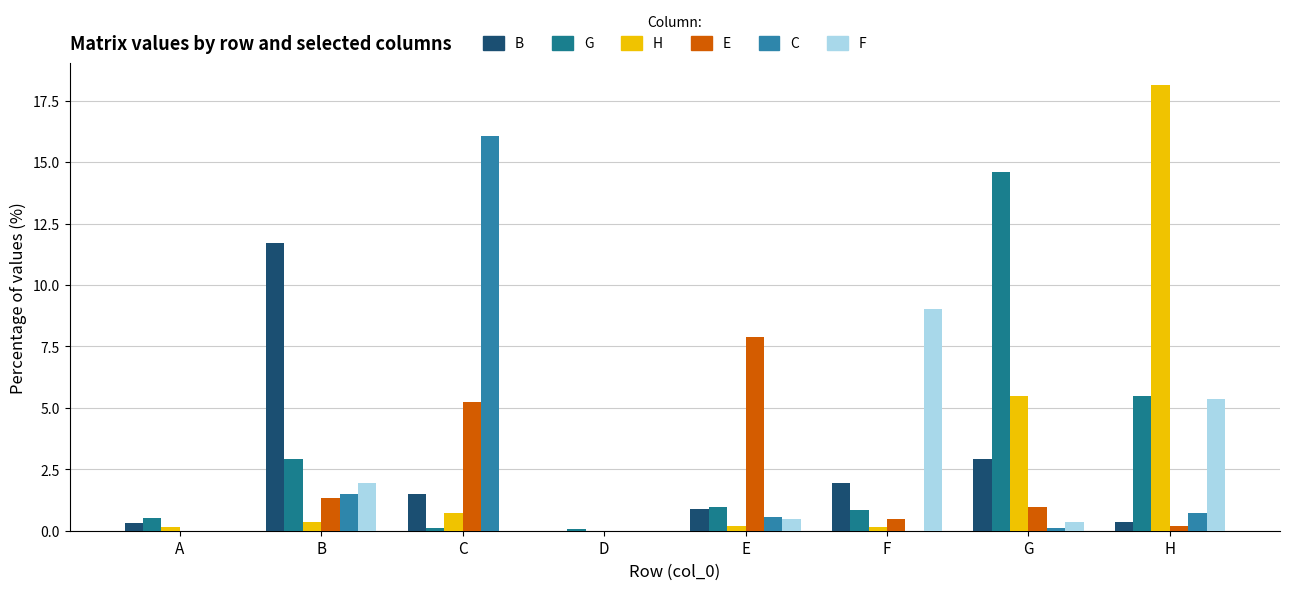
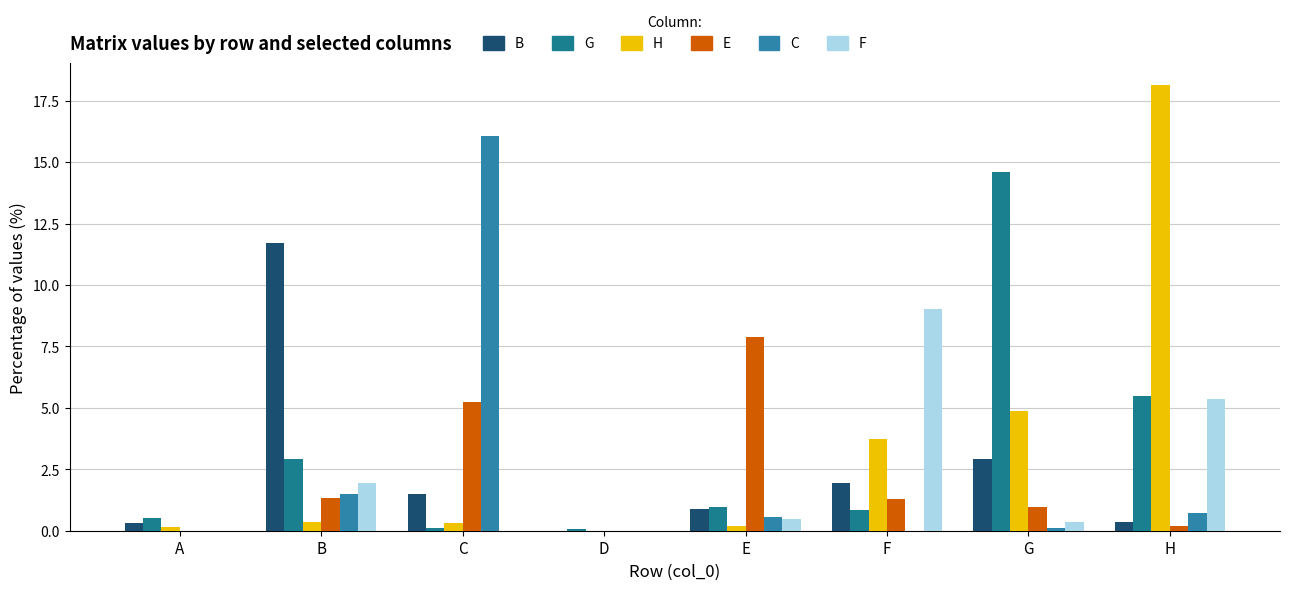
H, C: 0.7 -> 0.3
H, F: 0.2 -> 3.7
E, F: 0.5 -> 1.3
H, G: 5.5 -> 4.9
